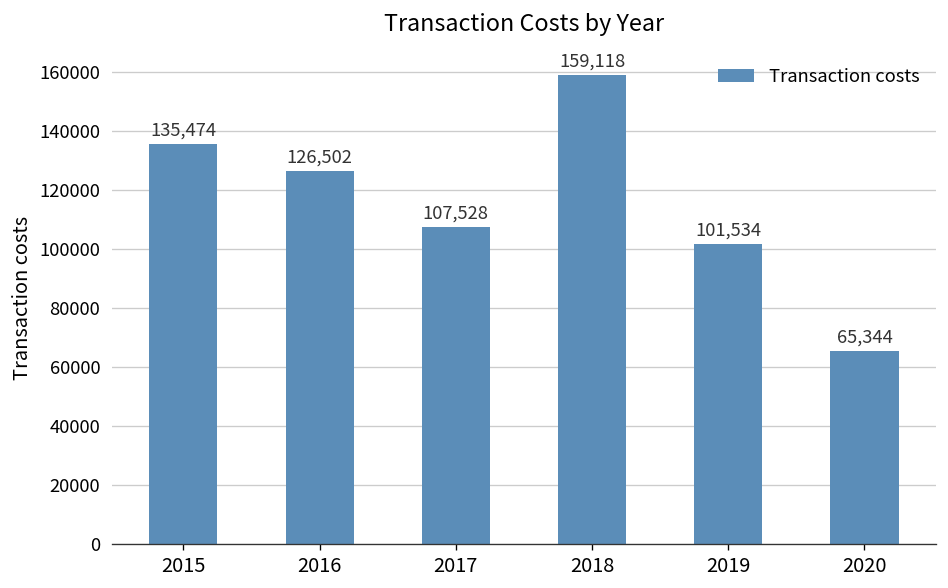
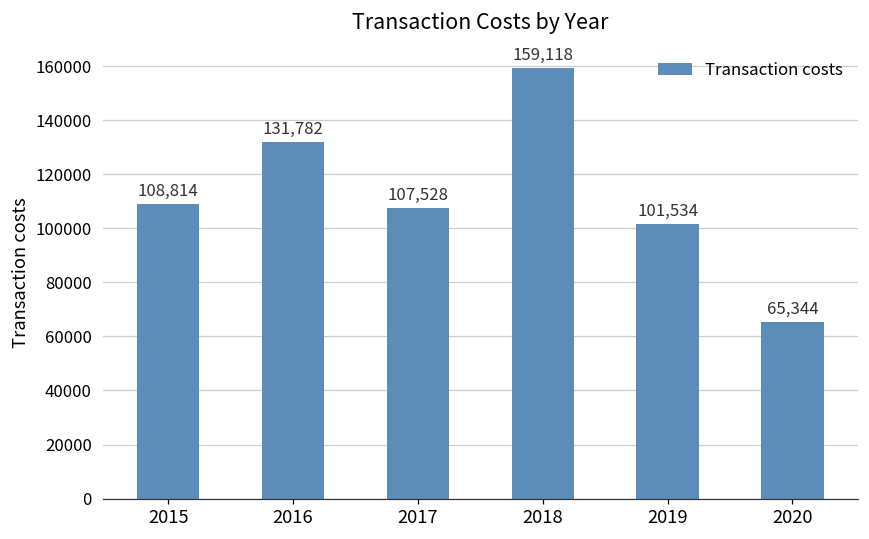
2015: 135,474 -> 108,814
2016: 126,502 -> 131,782
